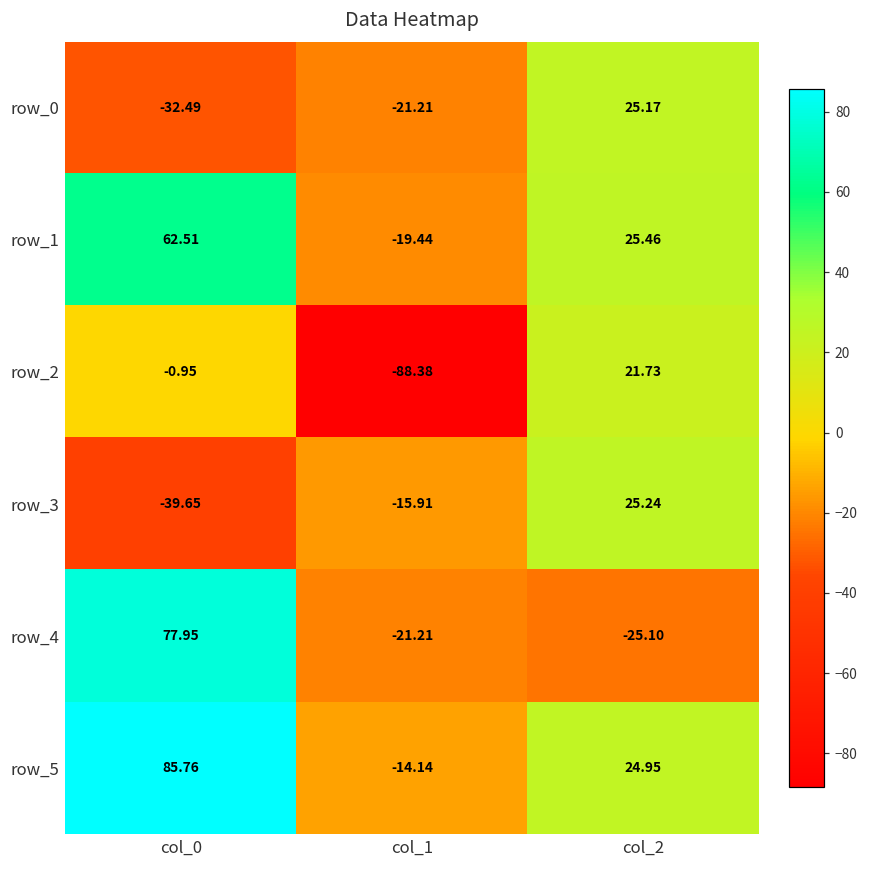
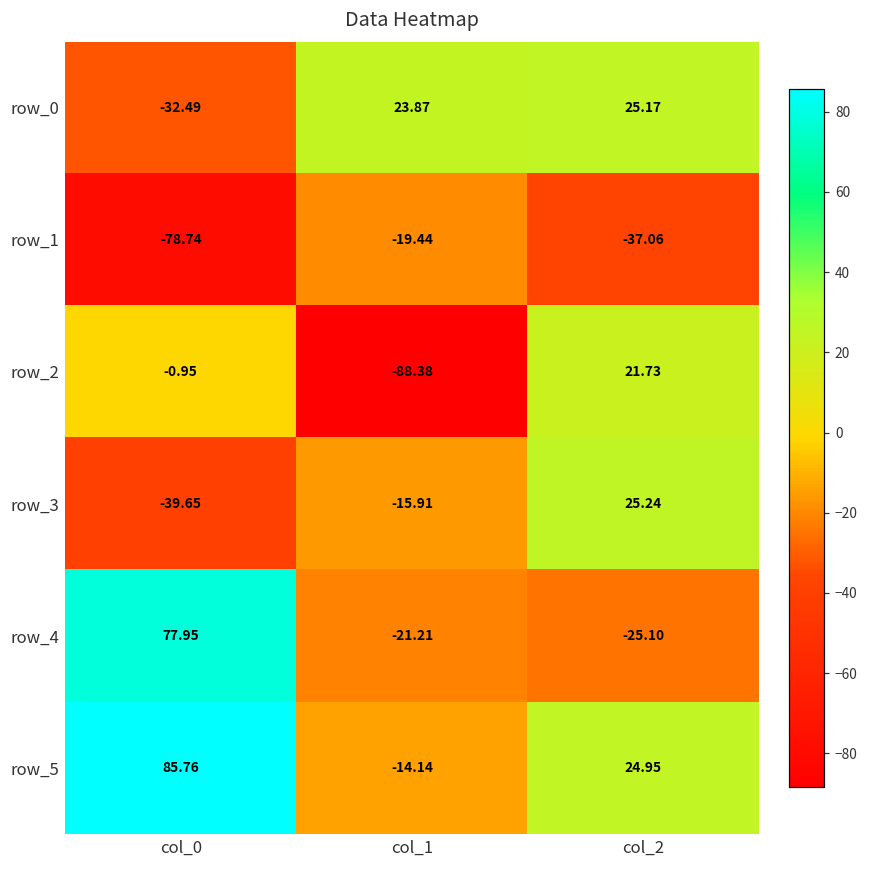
row_0, col_1: -21.21 -> 23.87
row_1, col_0: 62.51 -> -78.74
row_1, col_2: 25.46 -> -37.06
